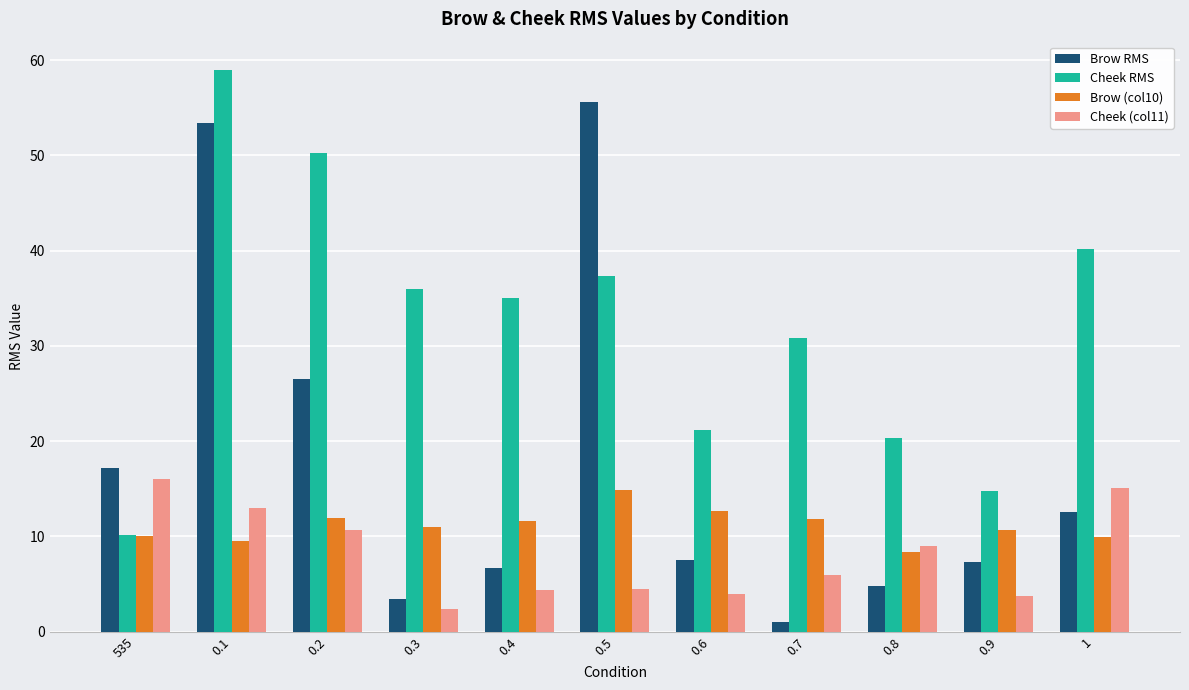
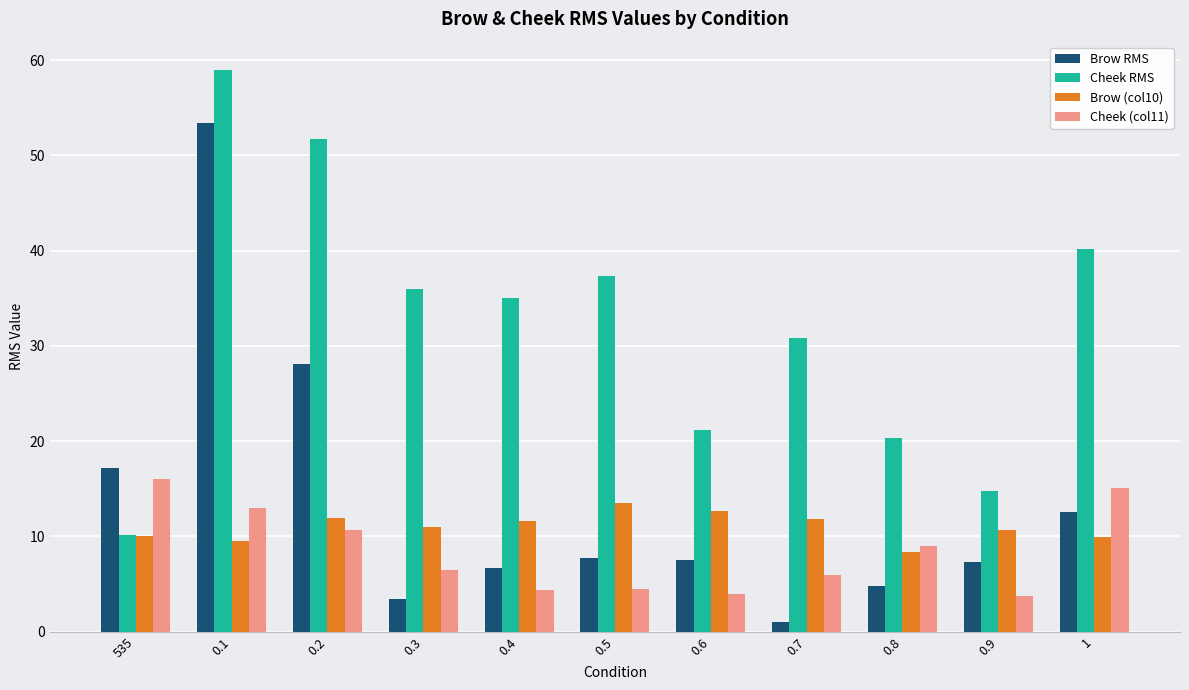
Brow RMS, 0.2: 27 -> 28
Cheek RMS, 0.2: 50 -> 52
Cheek (col11), 0.3: 2 -> 6
Brow RMS, 0.5: 56 -> 8
Brow (col10), 0.5: 15 -> 14
